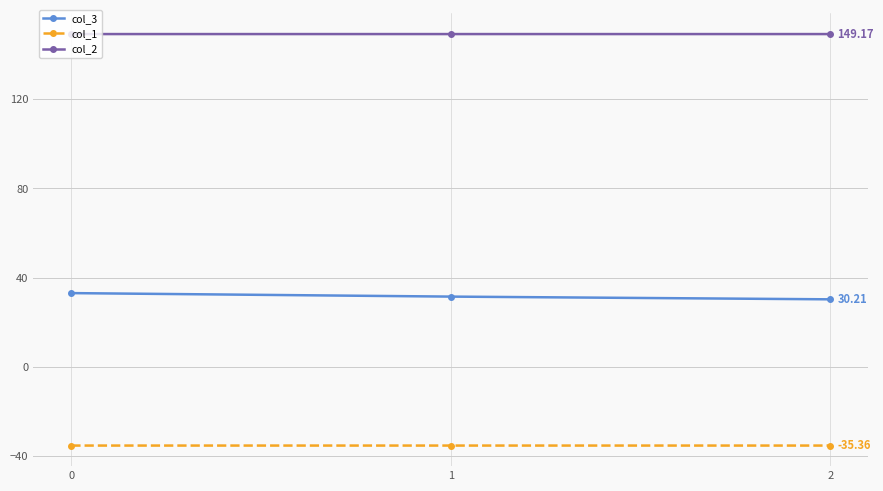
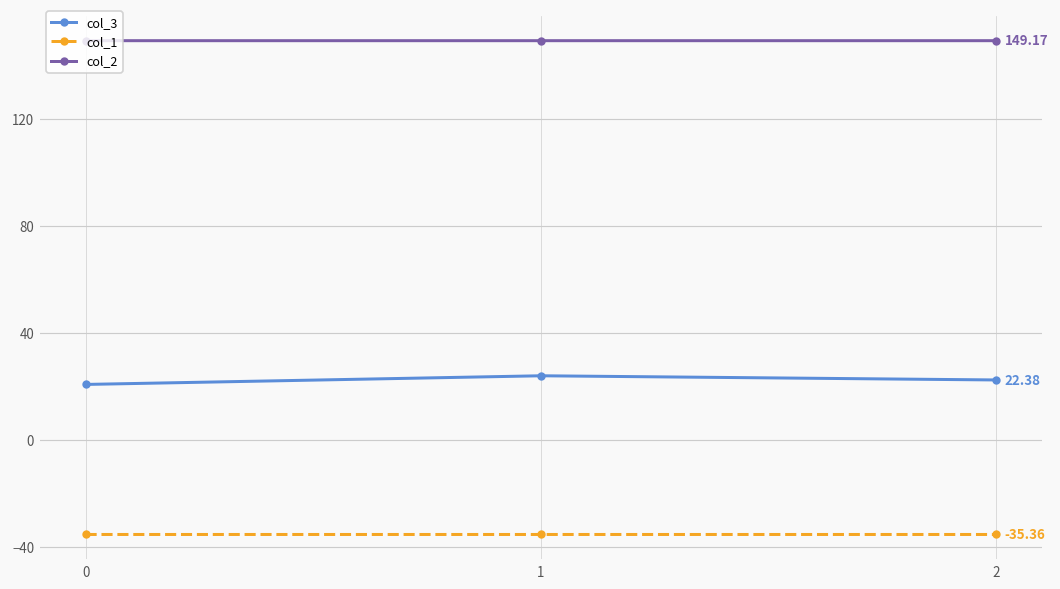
col_3, 0: 33 -> 21
col_3, 1: 31 -> 24
col_3, 2: 30.21 -> 22.38
